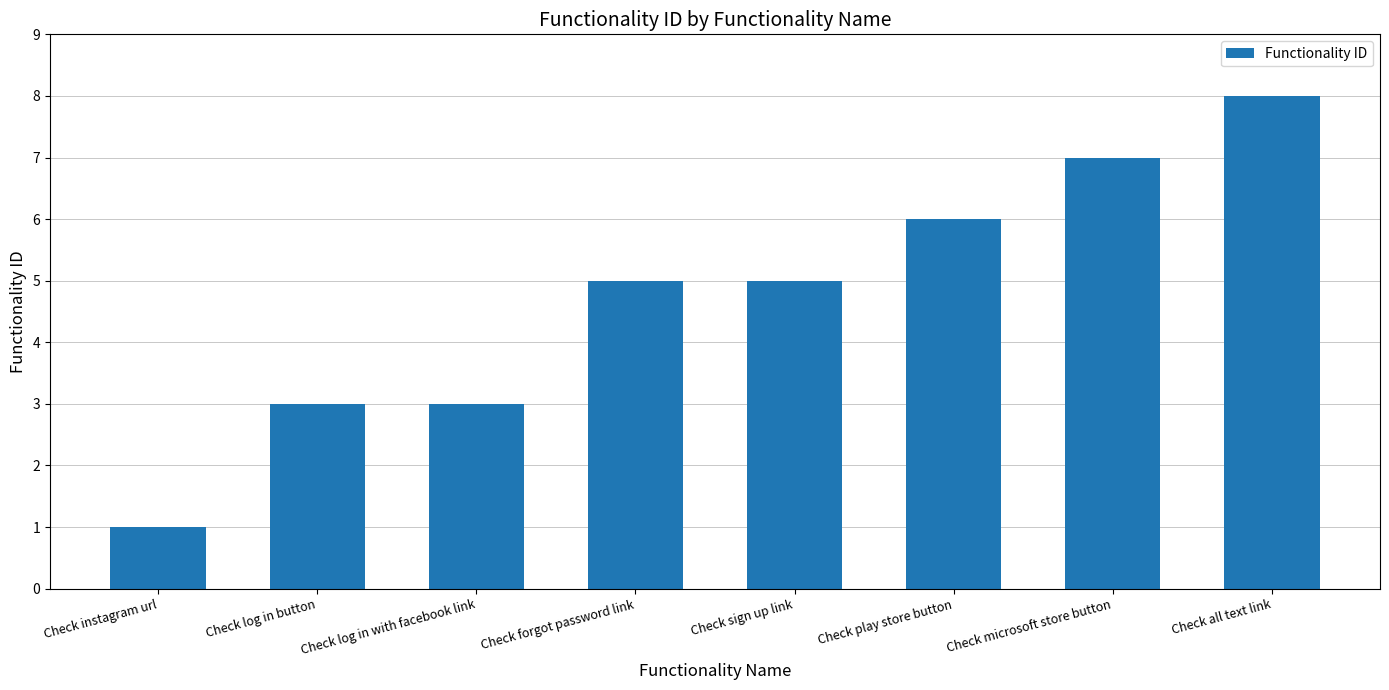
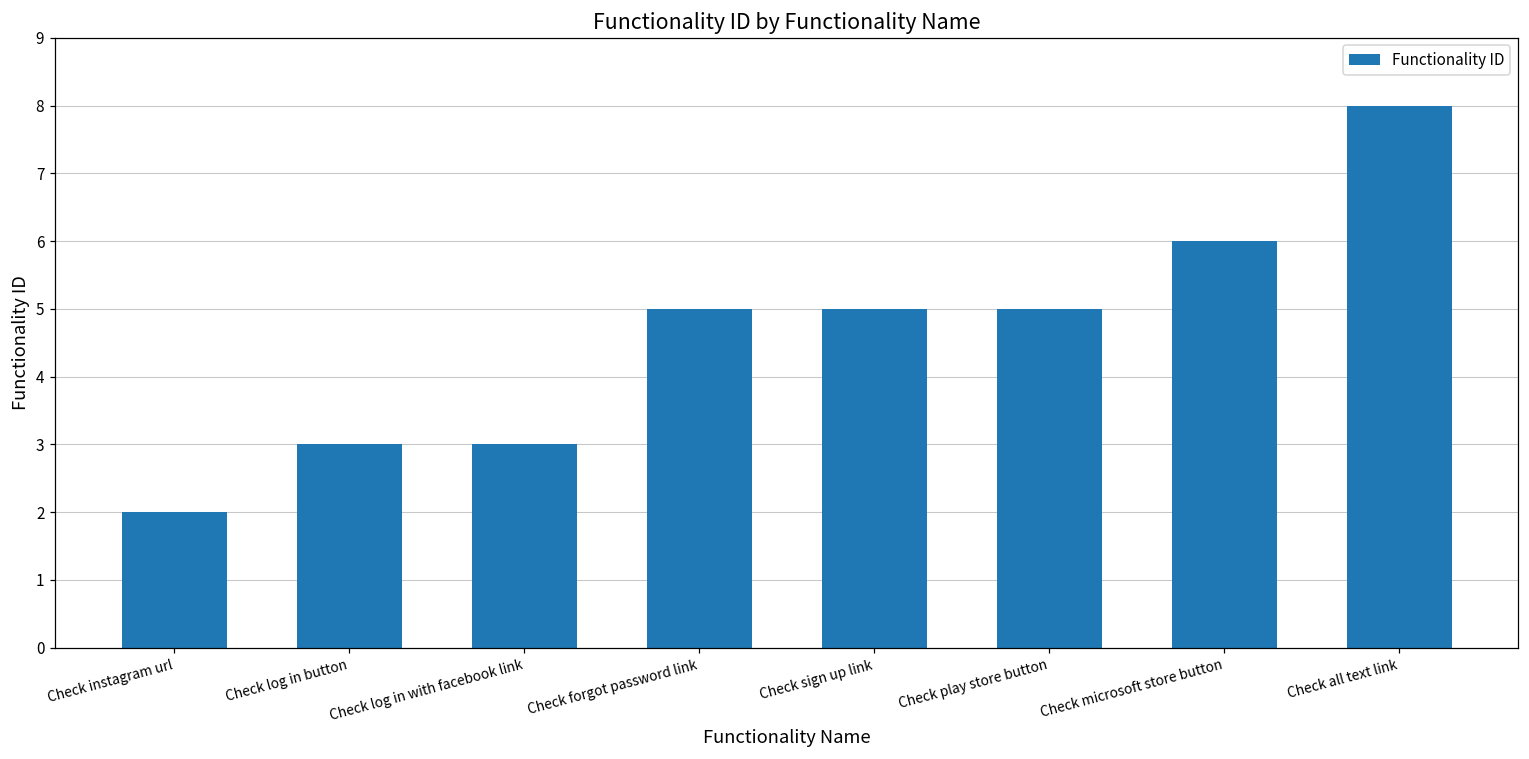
Check instagram url: 1 -> 2
Check play store button: 6 -> 5
Check microsoft store button: 7 -> 6
